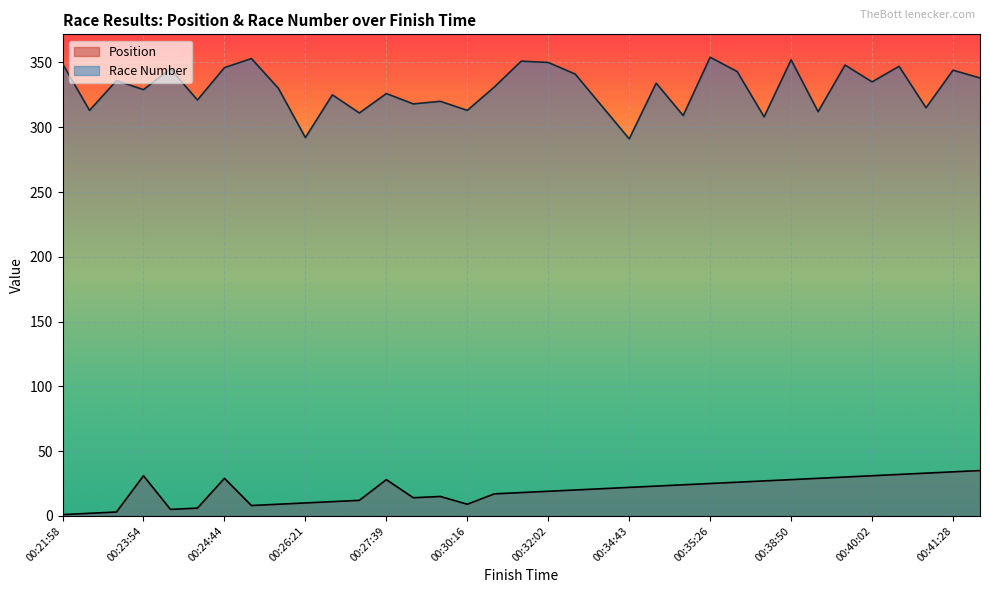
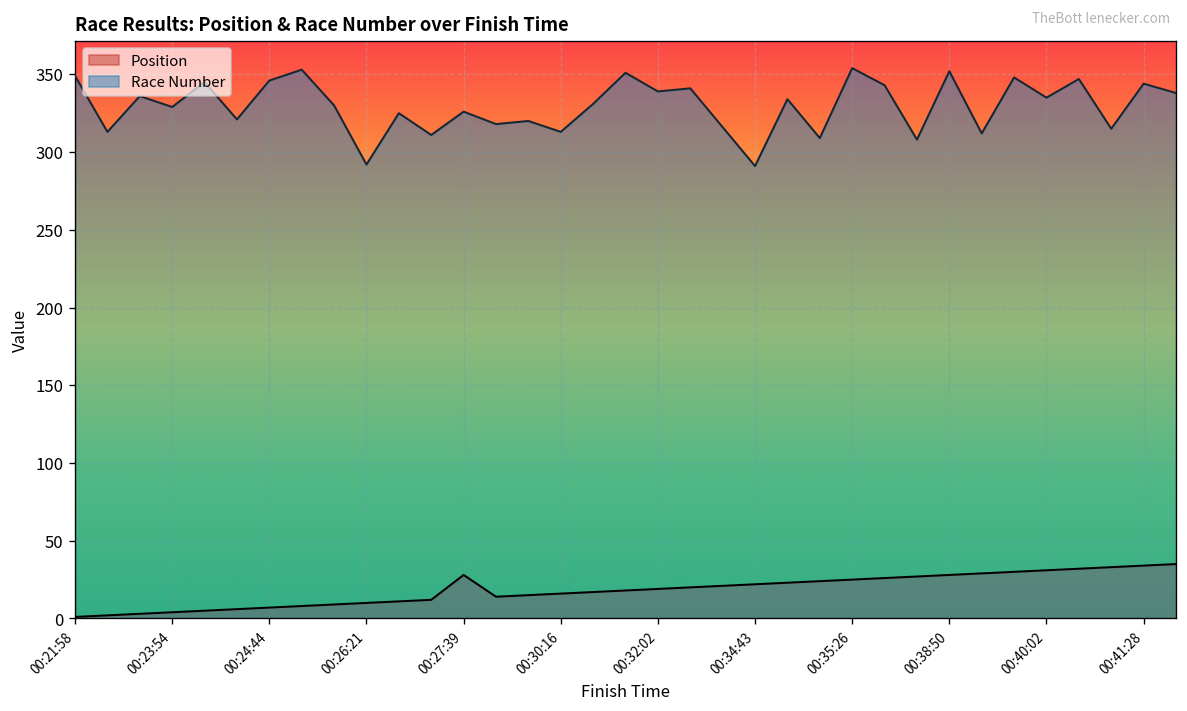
Position, 00:23:54: 31 -> 4
Position, 00:24:44: 29 -> 7
Position, 00:30:16: 9 -> 16
Race Number, 00:32:02: 350 -> 339
